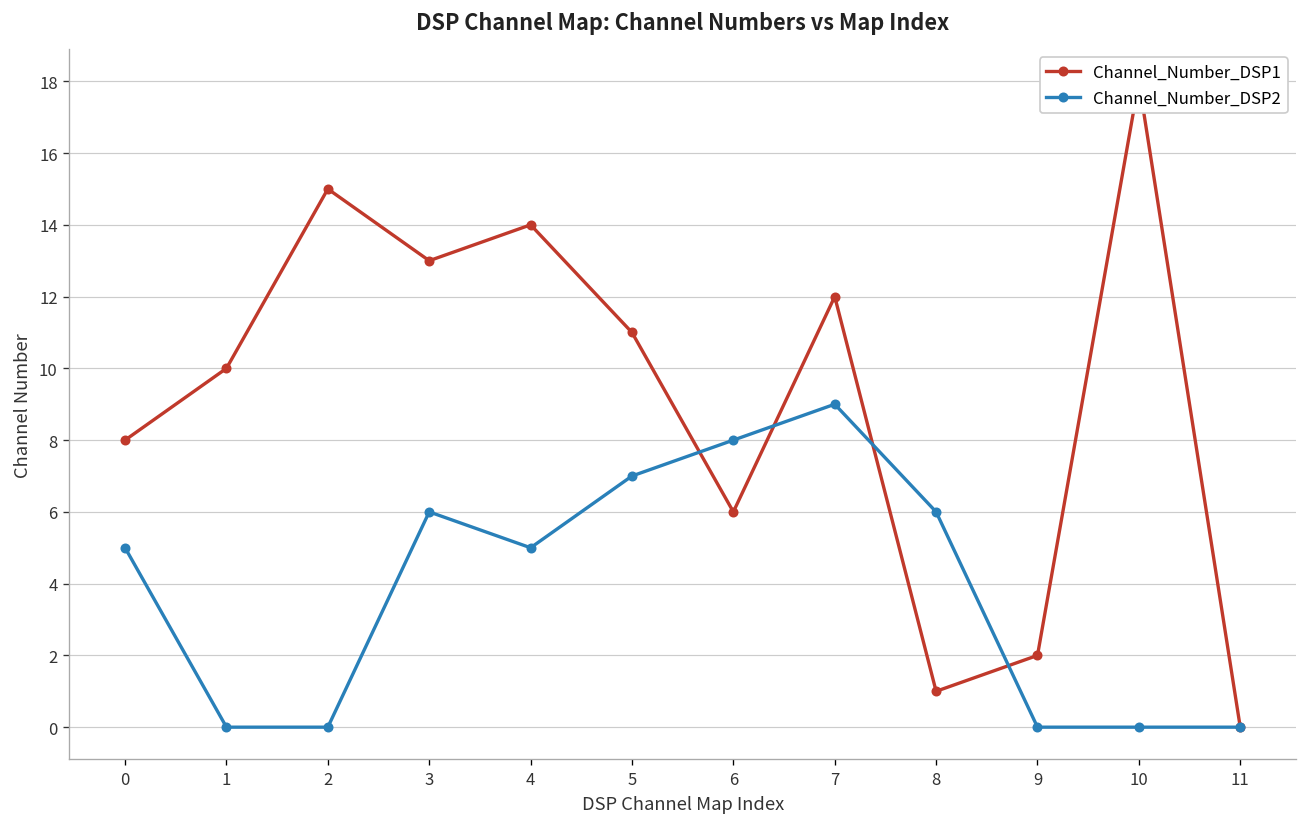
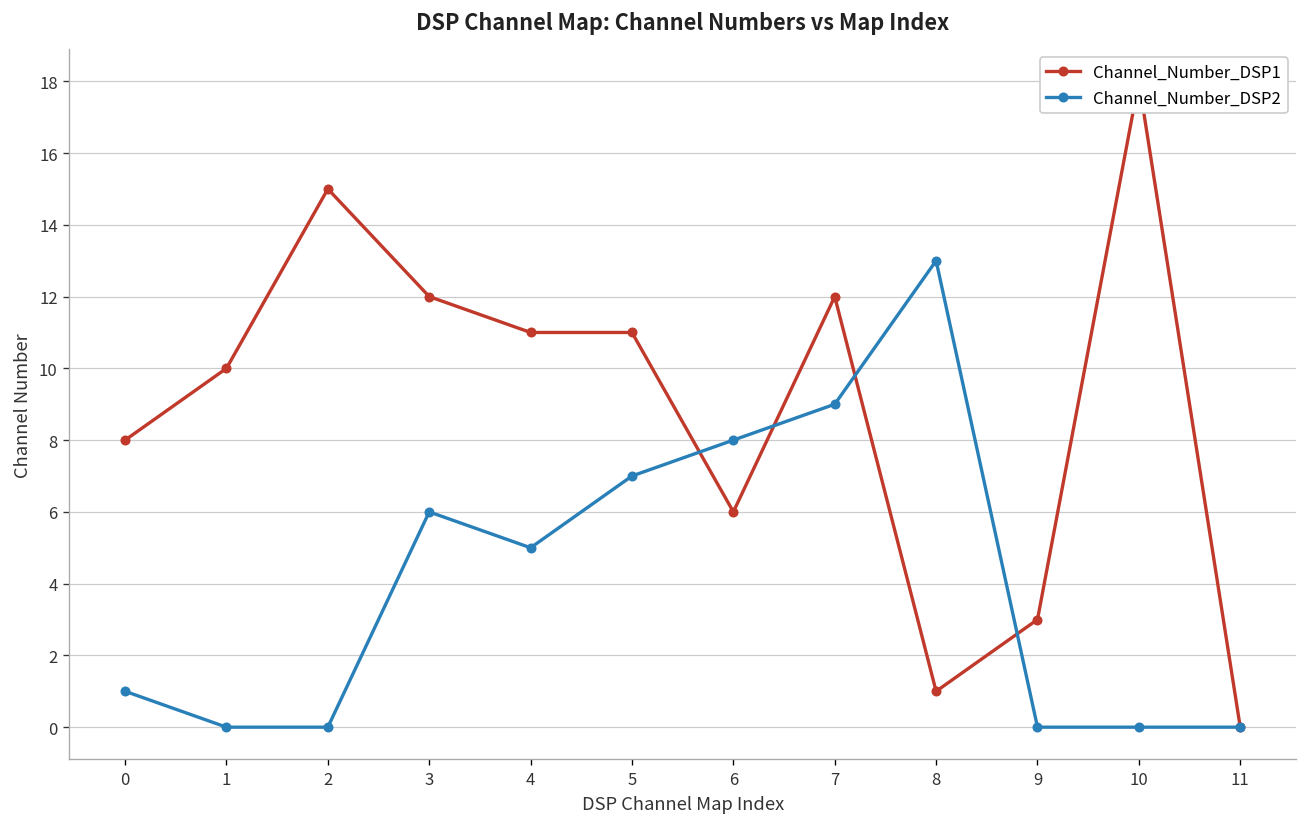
Channel_Number_DSP2, 0: 5 -> 1
Channel_Number_DSP1, 3: 13 -> 12
Channel_Number_DSP1, 4: 14 -> 11
Channel_Number_DSP2, 8: 6 -> 13
Channel_Number_DSP1, 9: 2 -> 3
